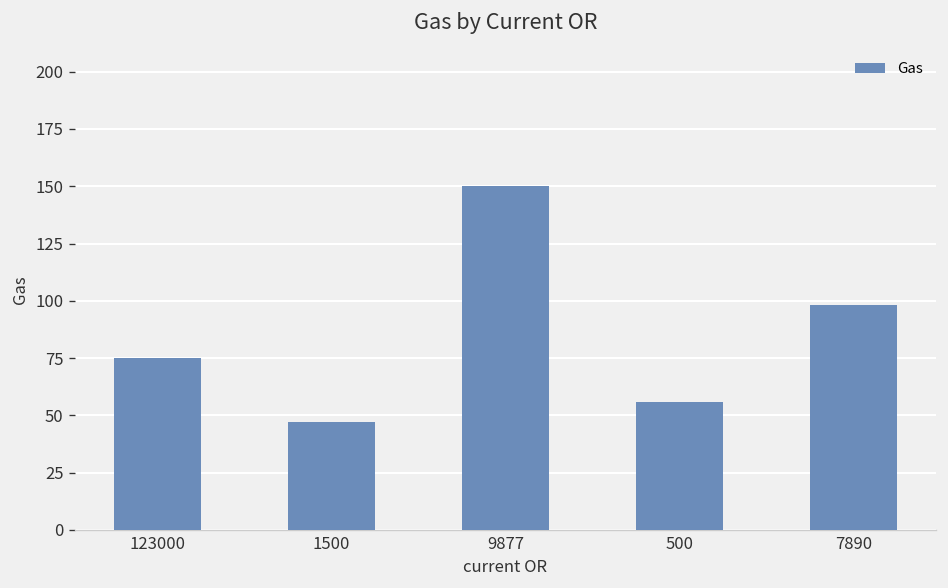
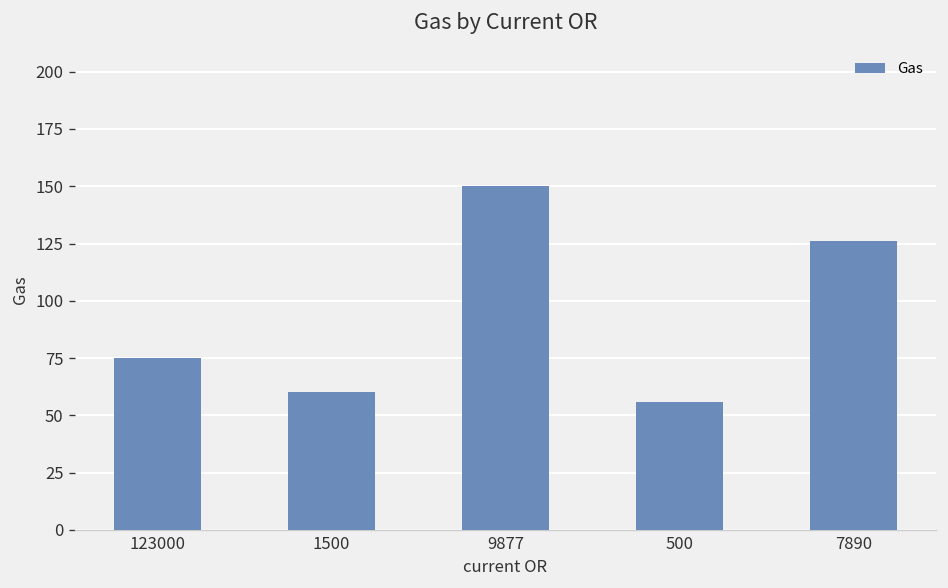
1500: 47 -> 60
7890: 98 -> 126
